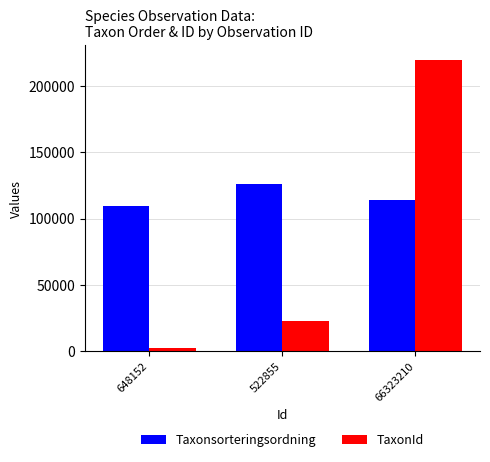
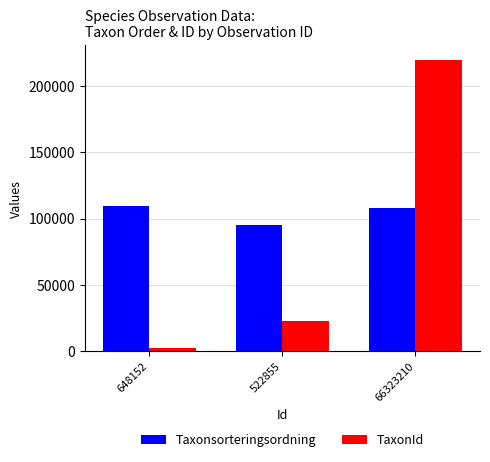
Taxonsorteringsordning, 522855: 126000 -> 95000
Taxonsorteringsordning, 66323210: 114000 -> 108000
